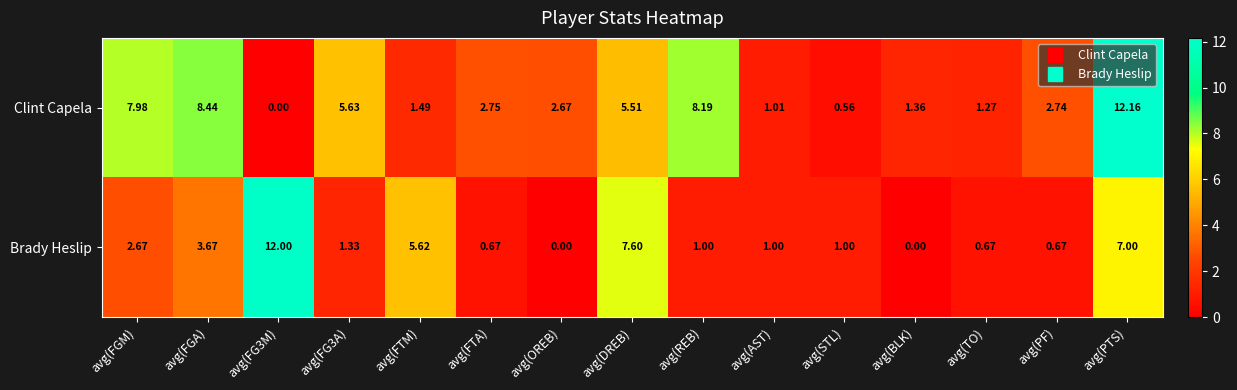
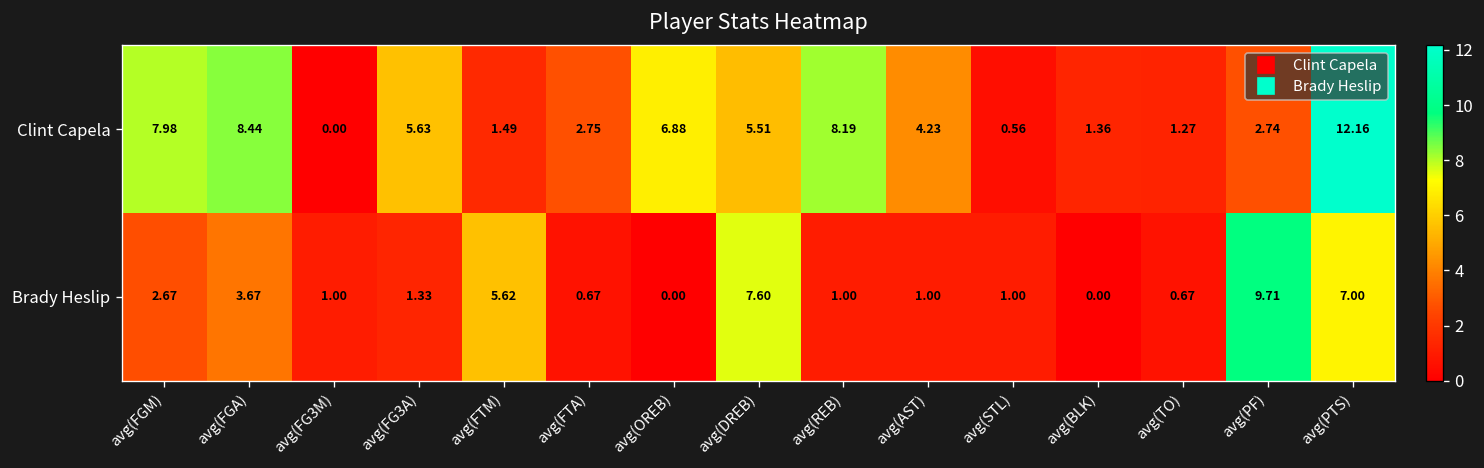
Clint Capela, avg(OREB): 2.67 -> 6.88
Clint Capela, avg(AST): 1.01 -> 4.23
Brady Heslip, avg(FG3M): 12.00 -> 1.00
Brady Heslip, avg(PF): 0.67 -> 9.71
